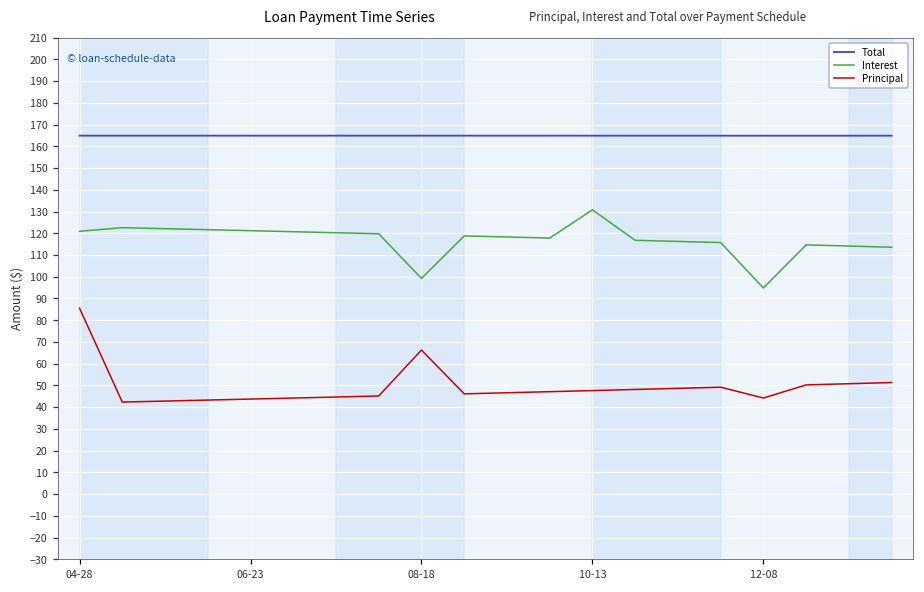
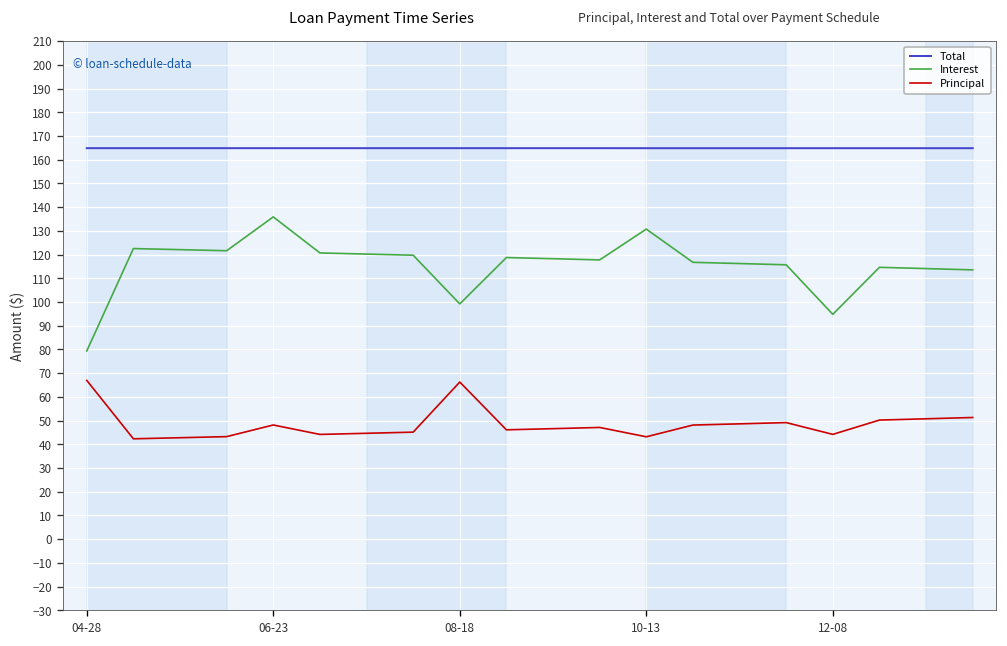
Interest, 04-28: 121 -> 79
Principal, 04-28: 86 -> 67
Interest, 06-23: 121 -> 136
Principal, 06-23: 44 -> 48
Principal, 10-13: 48 -> 43
